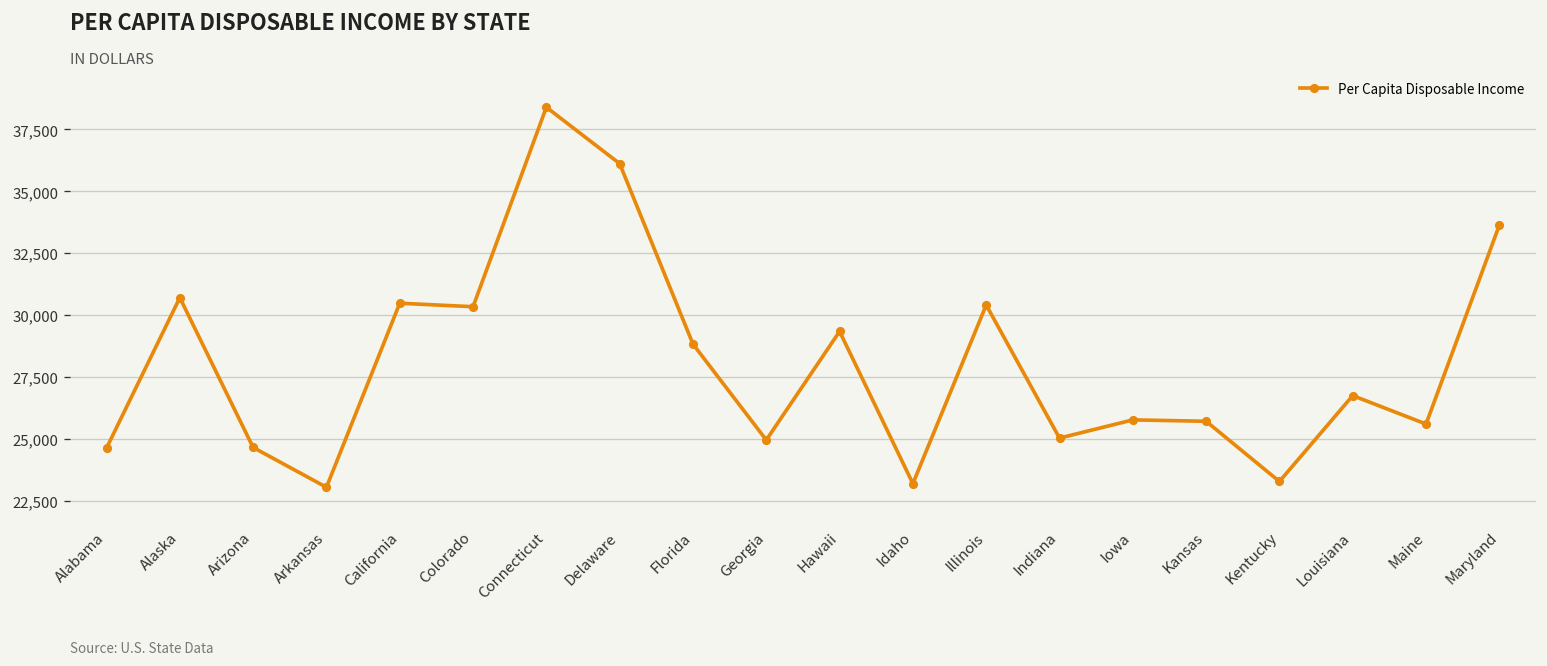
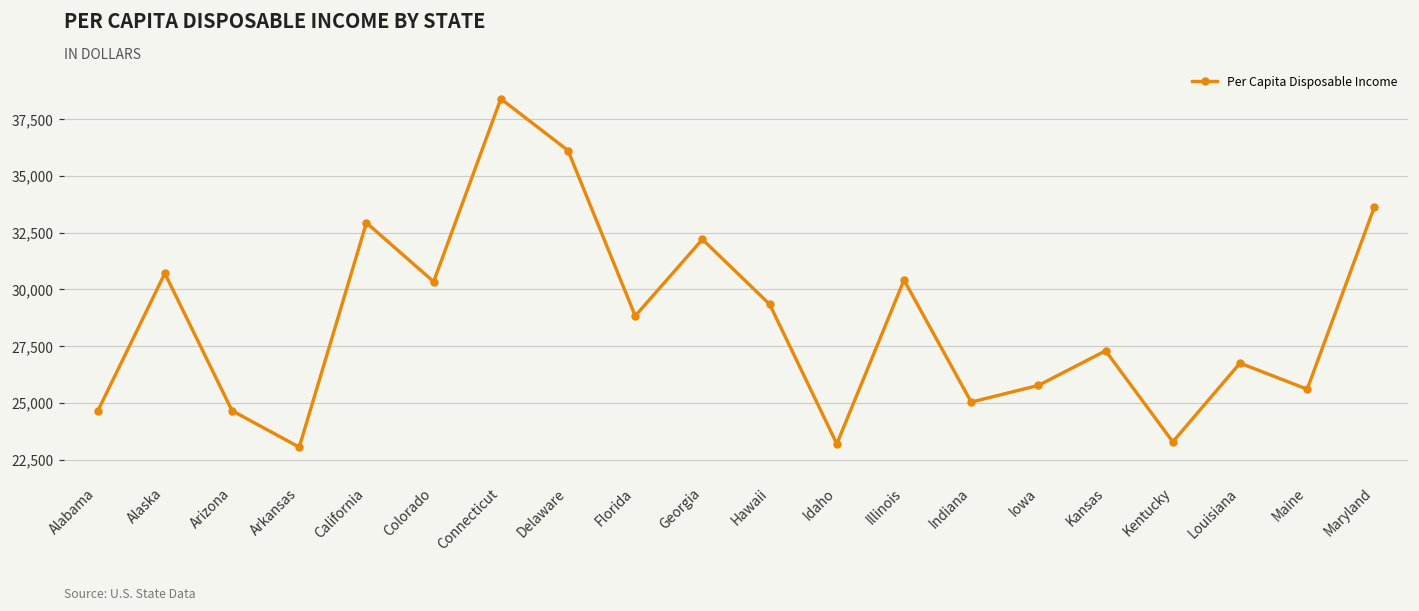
California: 30,500 -> 32,900
Georgia: 25,000 -> 32,200
Kansas: 25,700 -> 27,300
